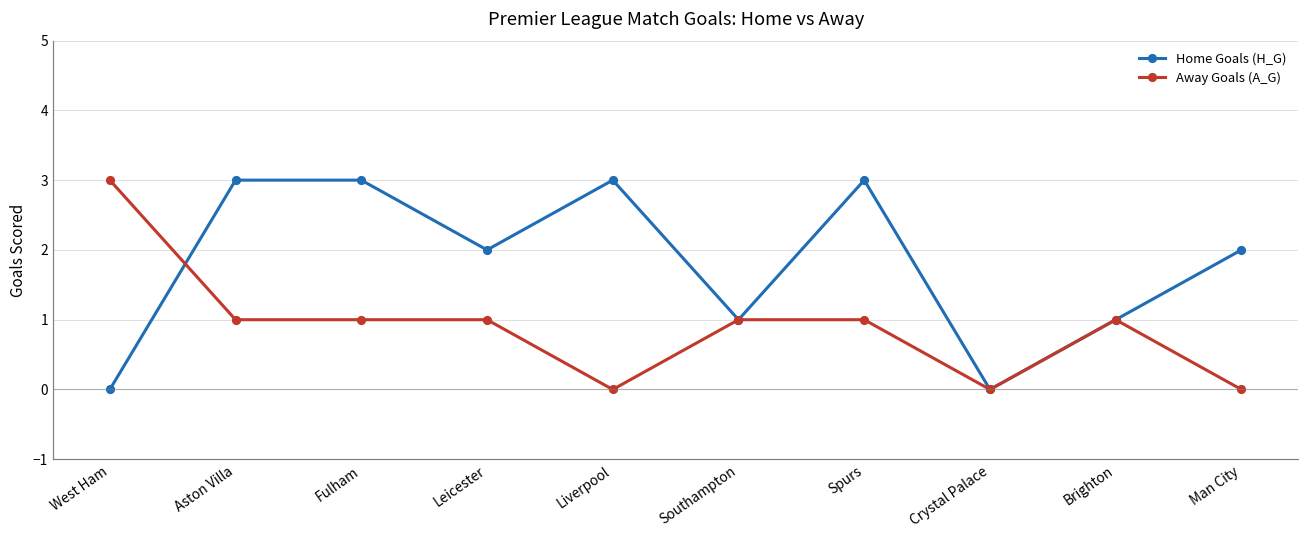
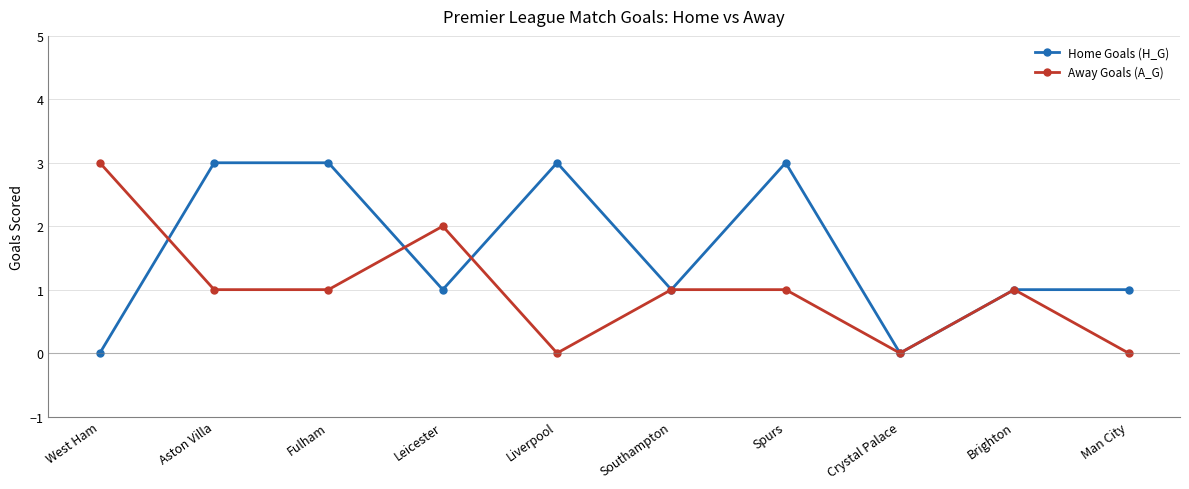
Home Goals (H_G), Leicester: 2 -> 1
Away Goals (A_G), Leicester: 1 -> 2
Home Goals (H_G), Man City: 2 -> 1
